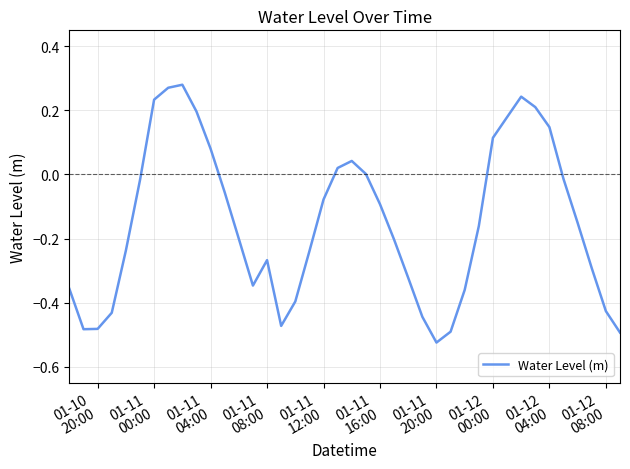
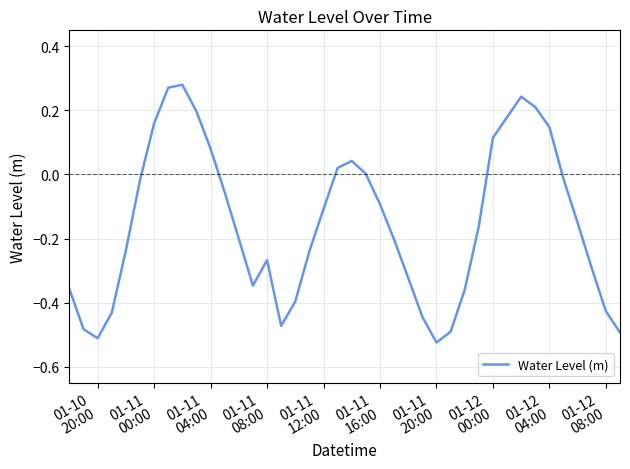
01-10 20:00: -0.48 -> -0.51
01-11 00:00: 0.23 -> 0.16
01-11 12:00: -0.08 -> -0.11
